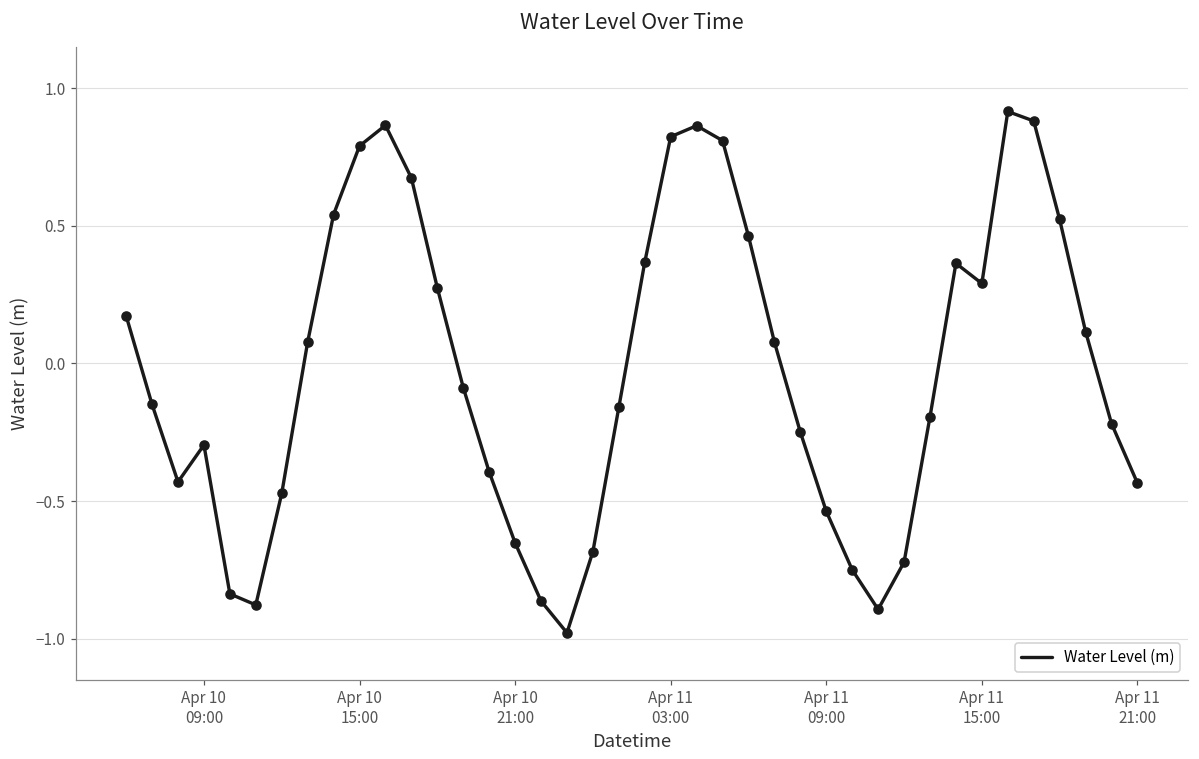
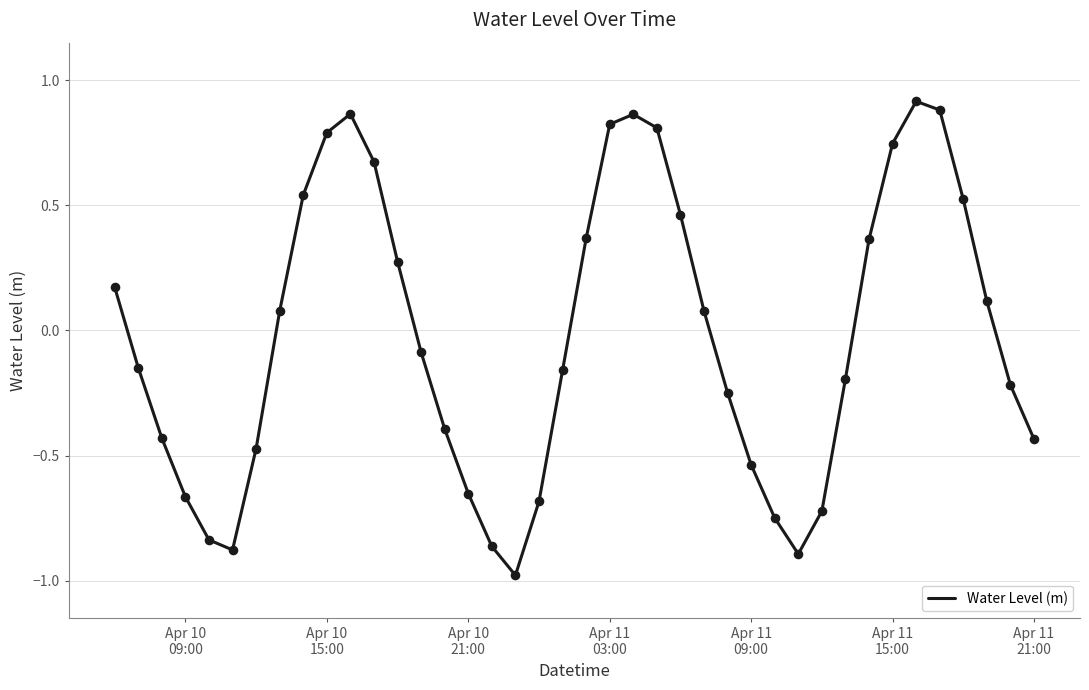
Apr 10 09:00: -0.30 -> -0.66
Apr 11 15:00: 0.29 -> 0.75
